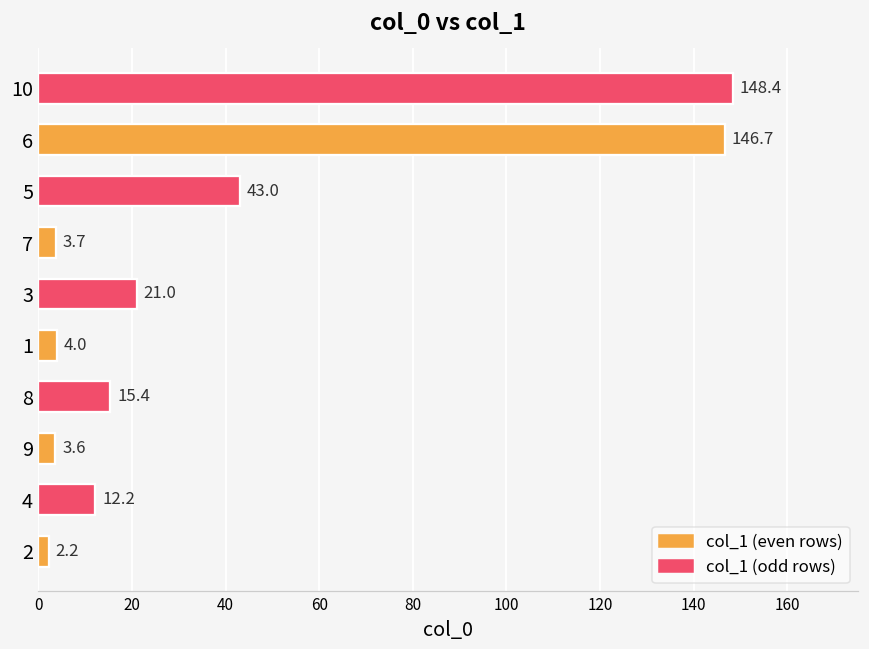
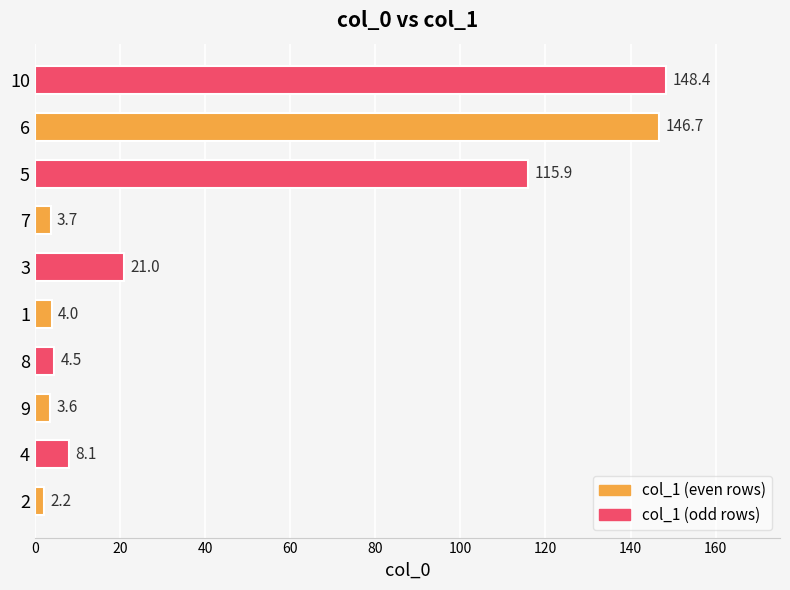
5: 43.0 -> 115.9
8: 15.4 -> 4.5
4: 12.2 -> 8.1
